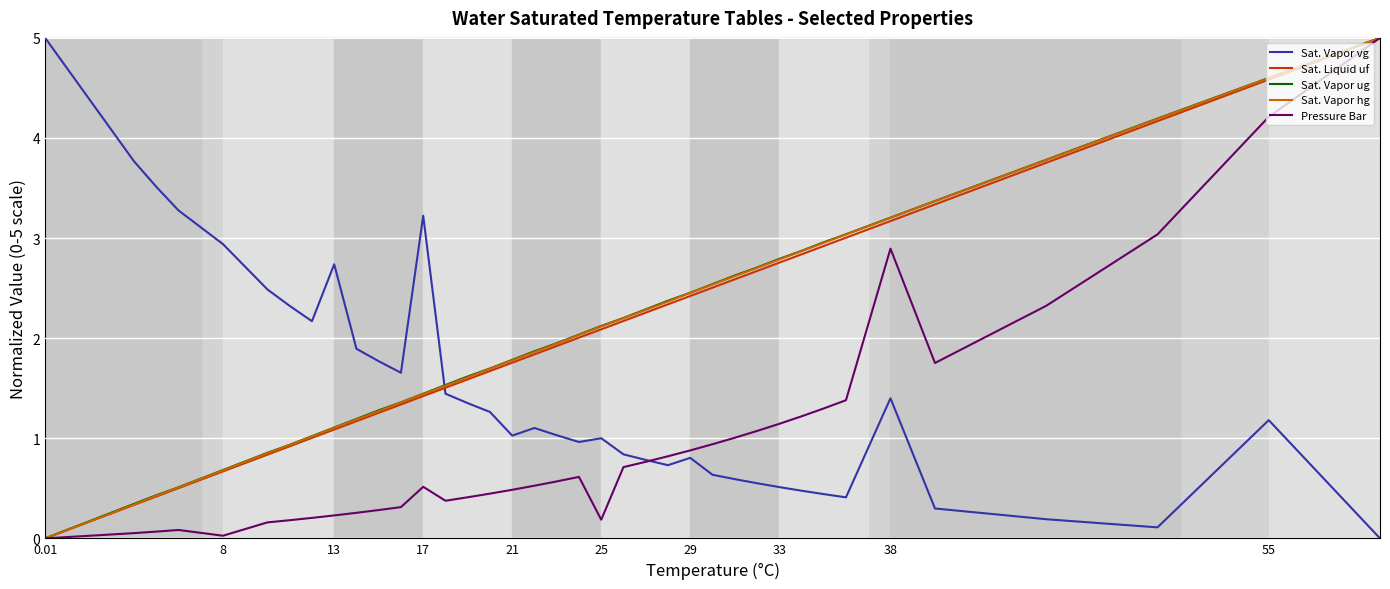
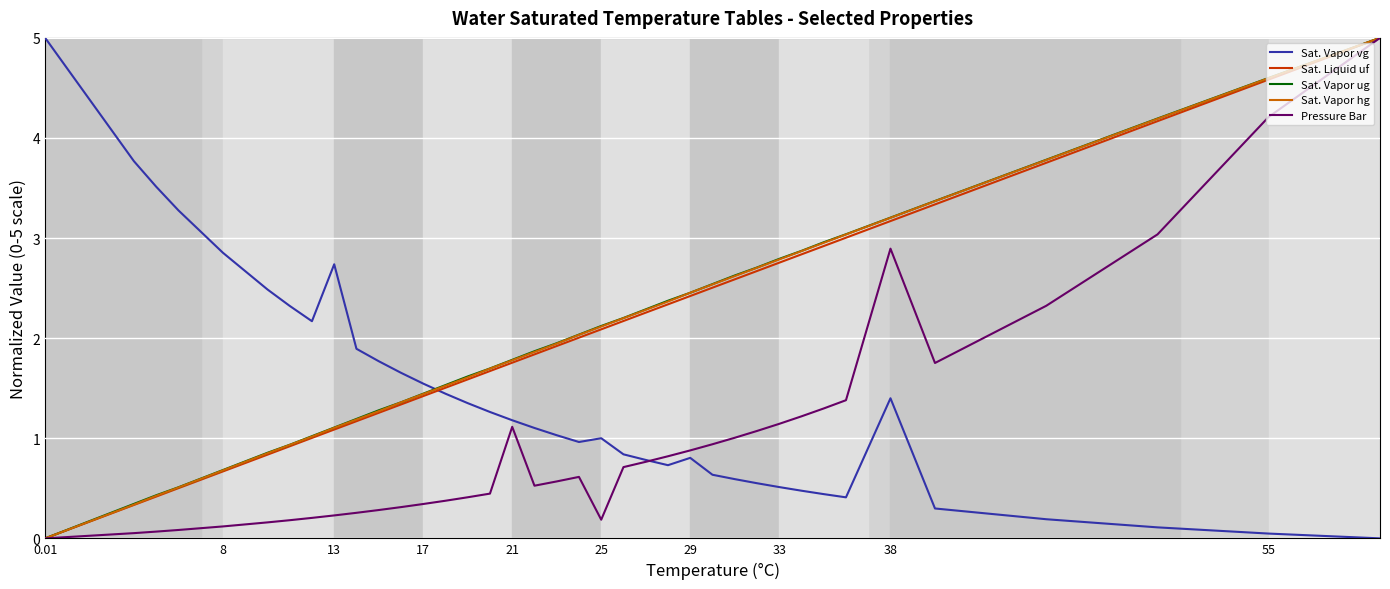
Sat. Vapor vg, 8: 2.94 -> 2.85
Pressure Bar, 8: 0.03 -> 0.12
Sat. Vapor vg, 17: 3.22 -> 1.55
Pressure Bar, 17: 0.52 -> 0.34
Sat. Vapor vg, 21: 1.03 -> 1.18
Pressure Bar, 21: 0.49 -> 1.11
Sat. Vapor vg, 55: 1.18 -> 0.05
